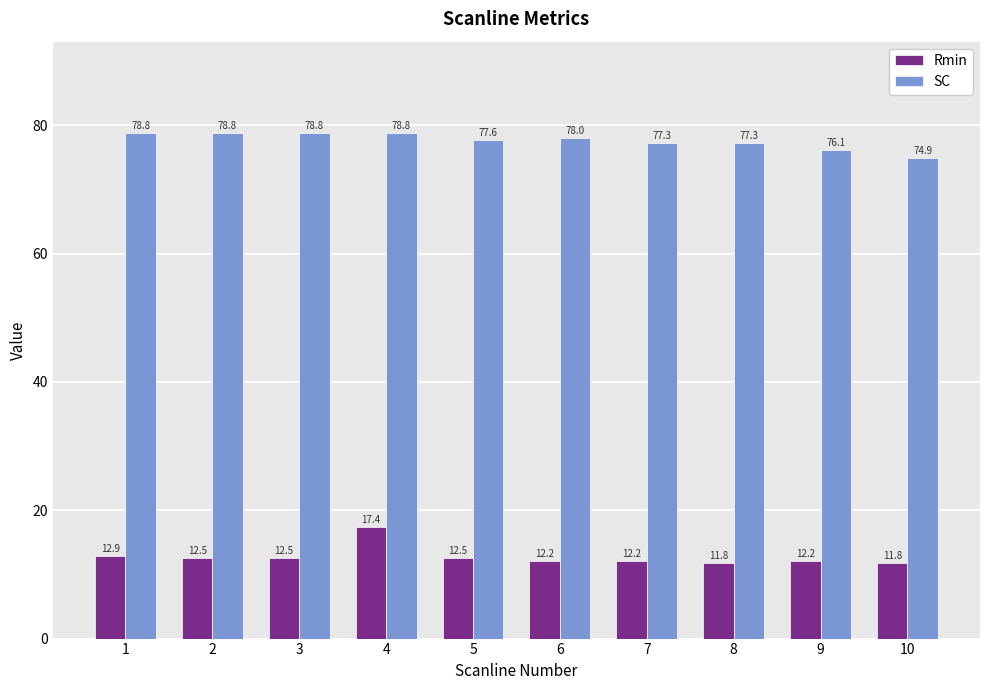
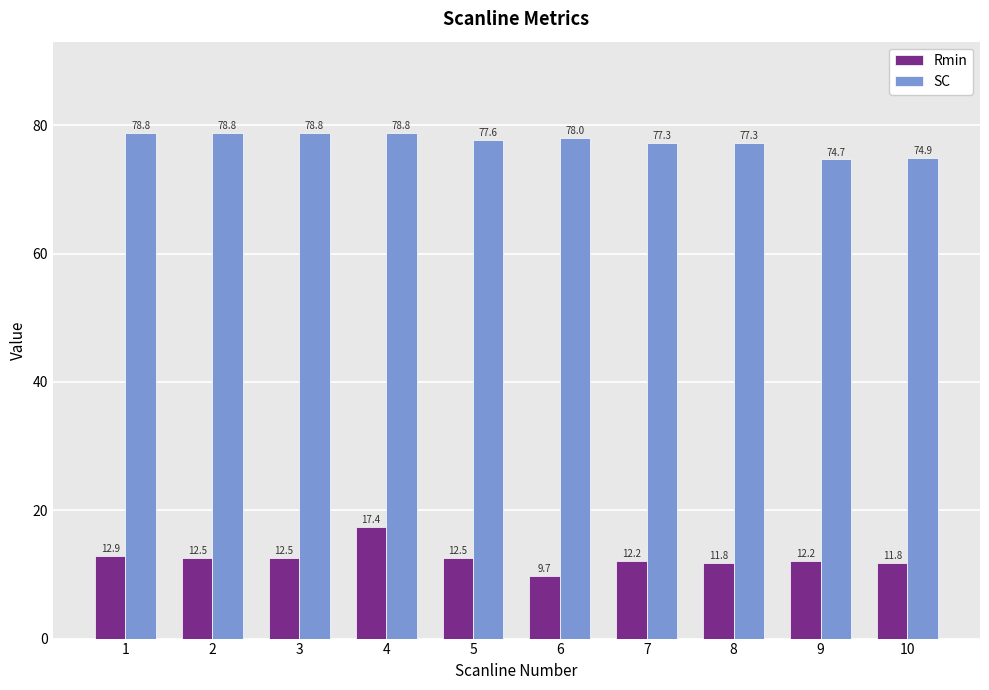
Rmin, 6: 12.2 -> 9.7
SC, 9: 76.1 -> 74.7
